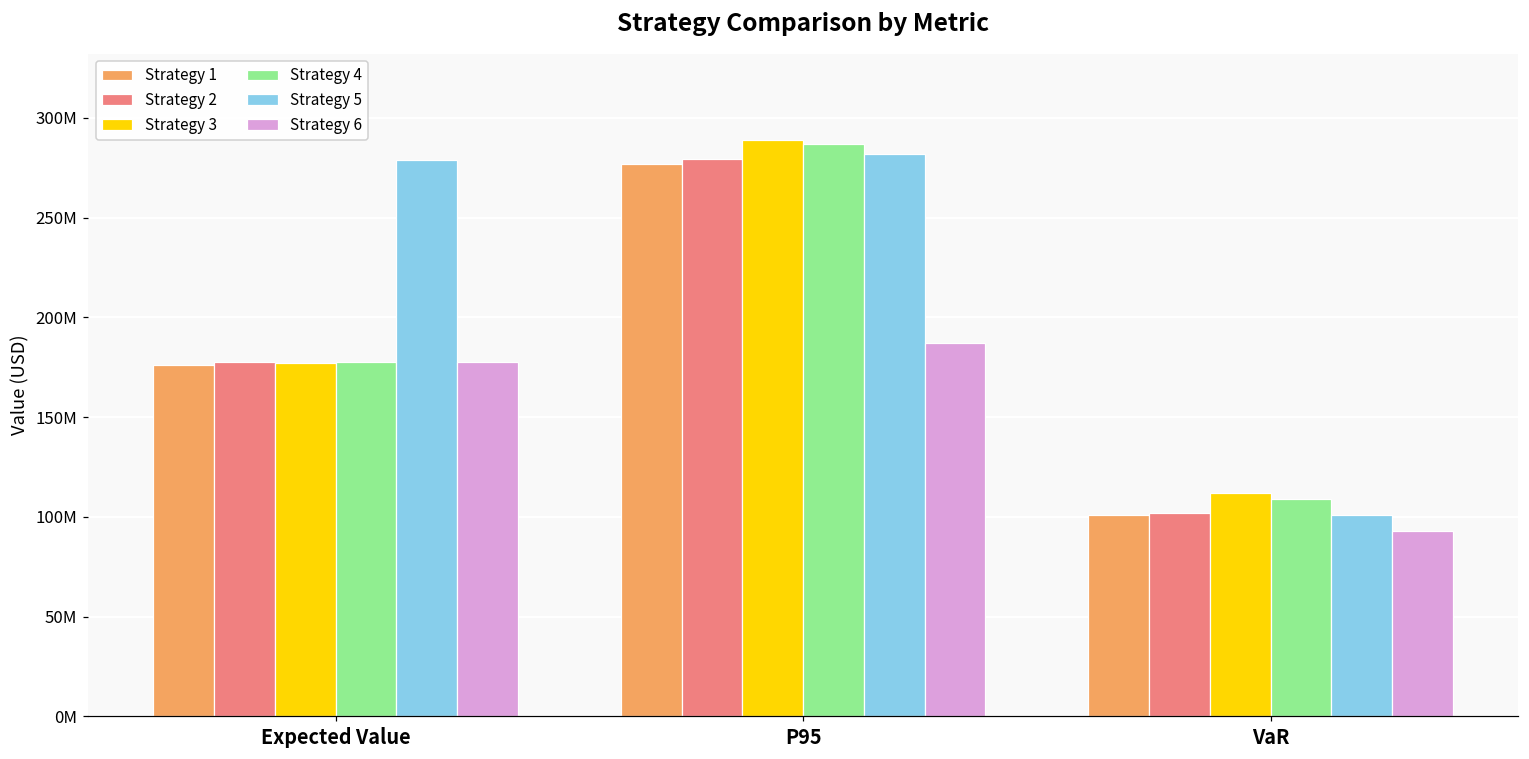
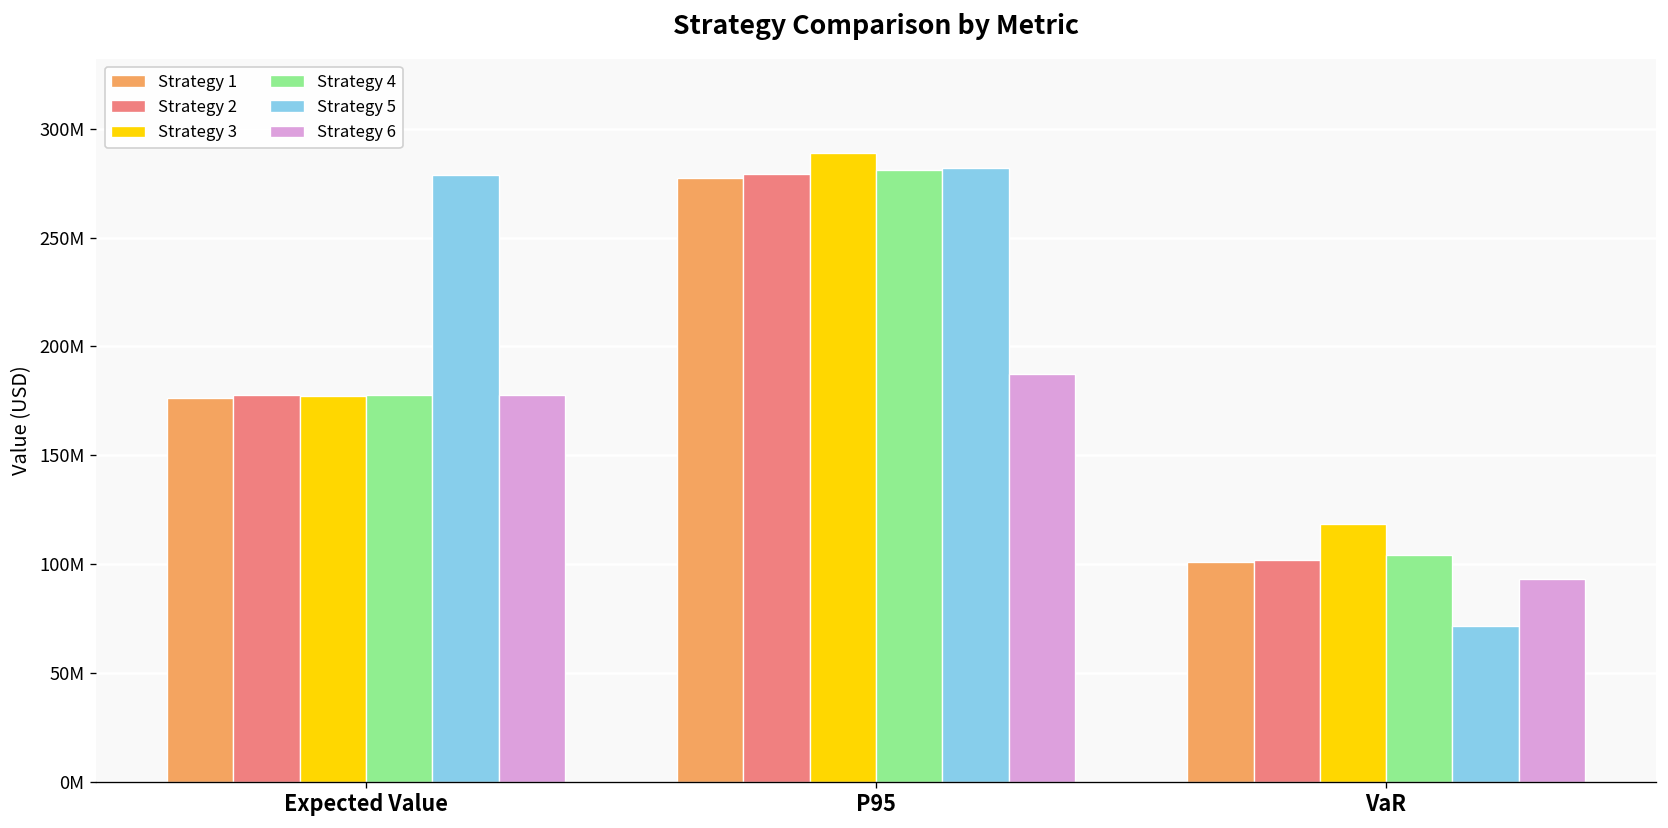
Strategy 4, P95: 287000000 -> 281000000
Strategy 3, VaR: 112000000 -> 118000000
Strategy 4, VaR: 109000000 -> 104000000
Strategy 5, VaR: 101000000 -> 72000000
